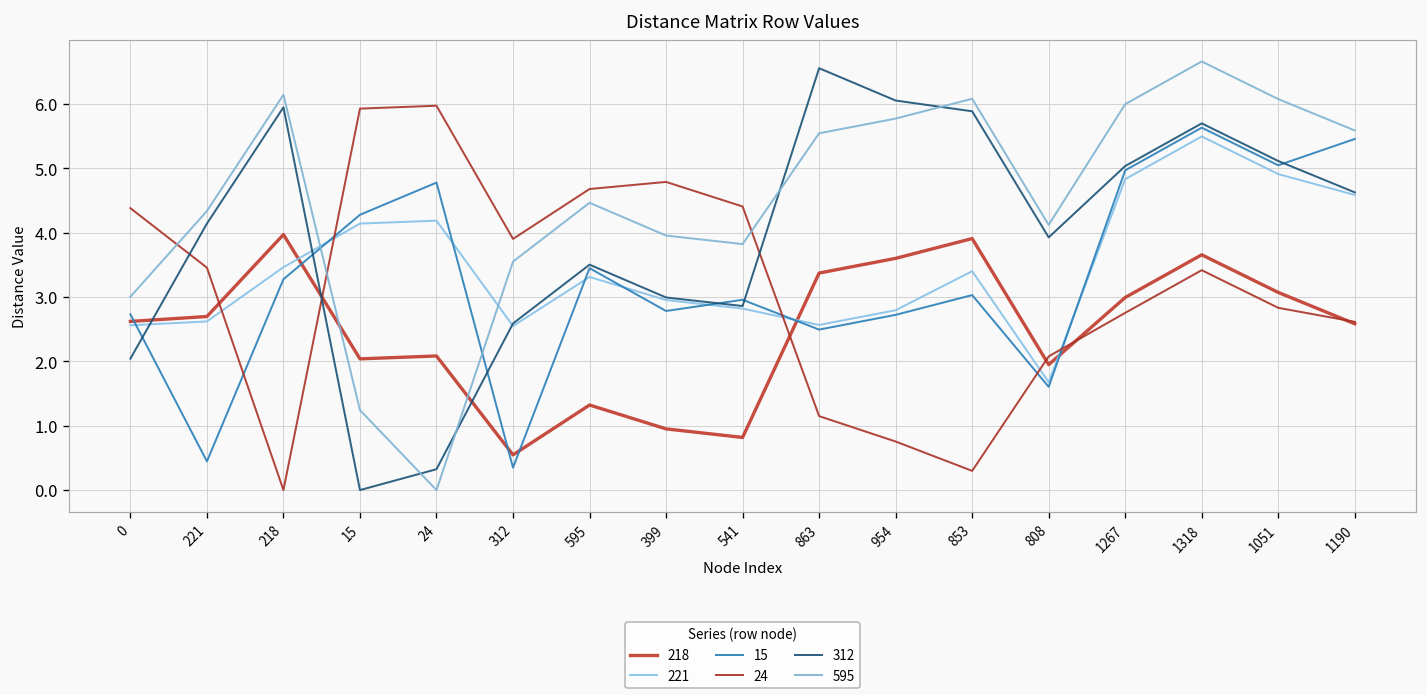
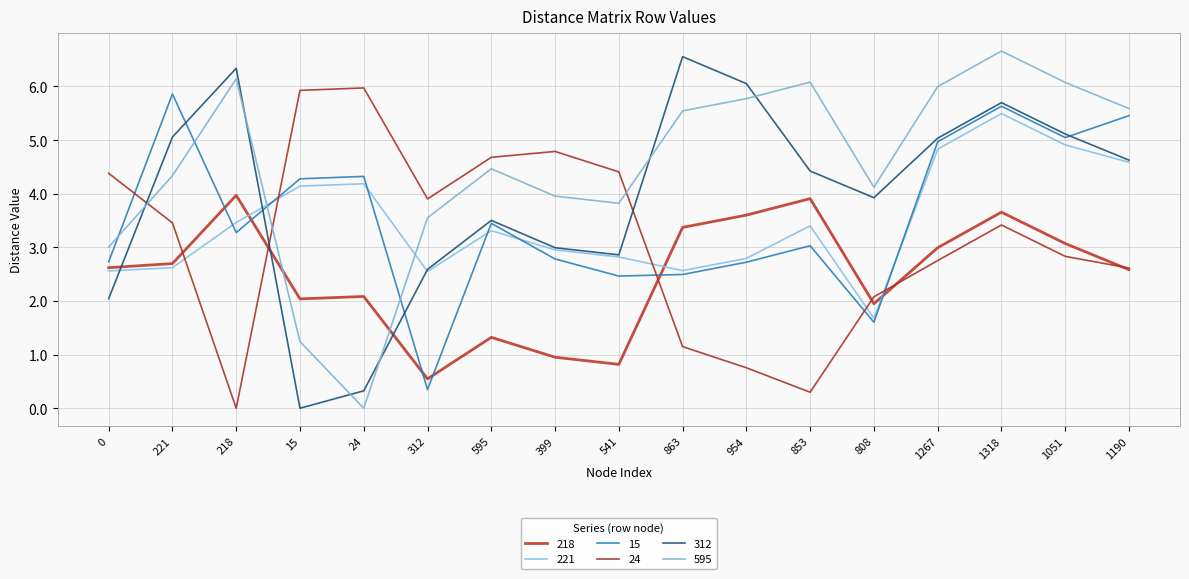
15, 221: 0.4 -> 5.9
312, 221: 4.1 -> 5.1
312, 218: 5.9 -> 6.3
15, 24: 4.8 -> 4.3
15, 541: 3.0 -> 2.5
312, 853: 5.9 -> 4.4
